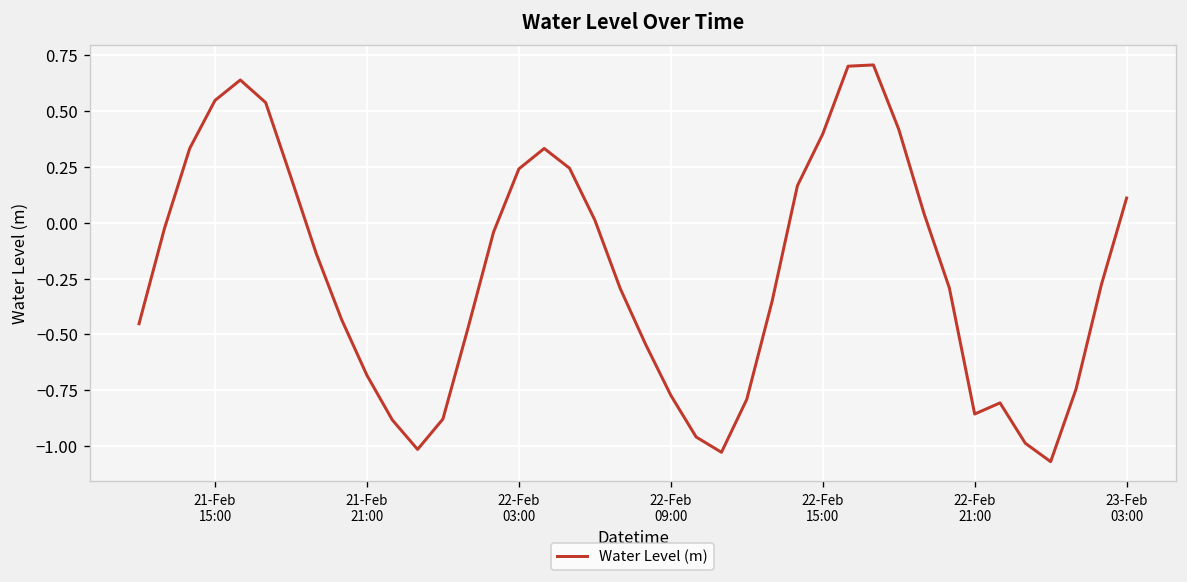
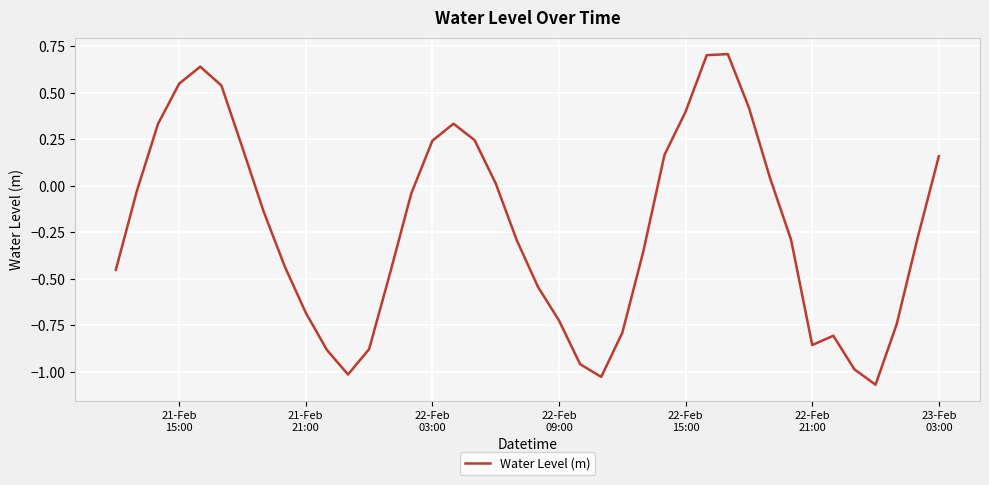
22-Feb 09:00: -0.77 -> -0.72
23-Feb 03:00: 0.11 -> 0.16
